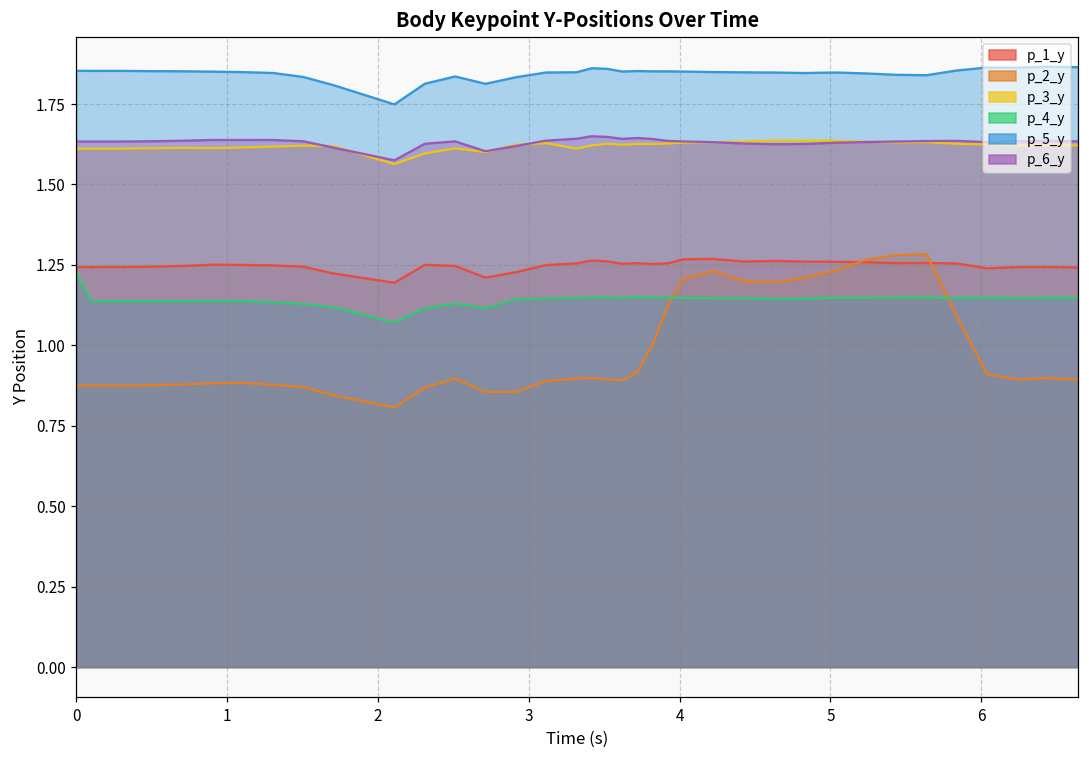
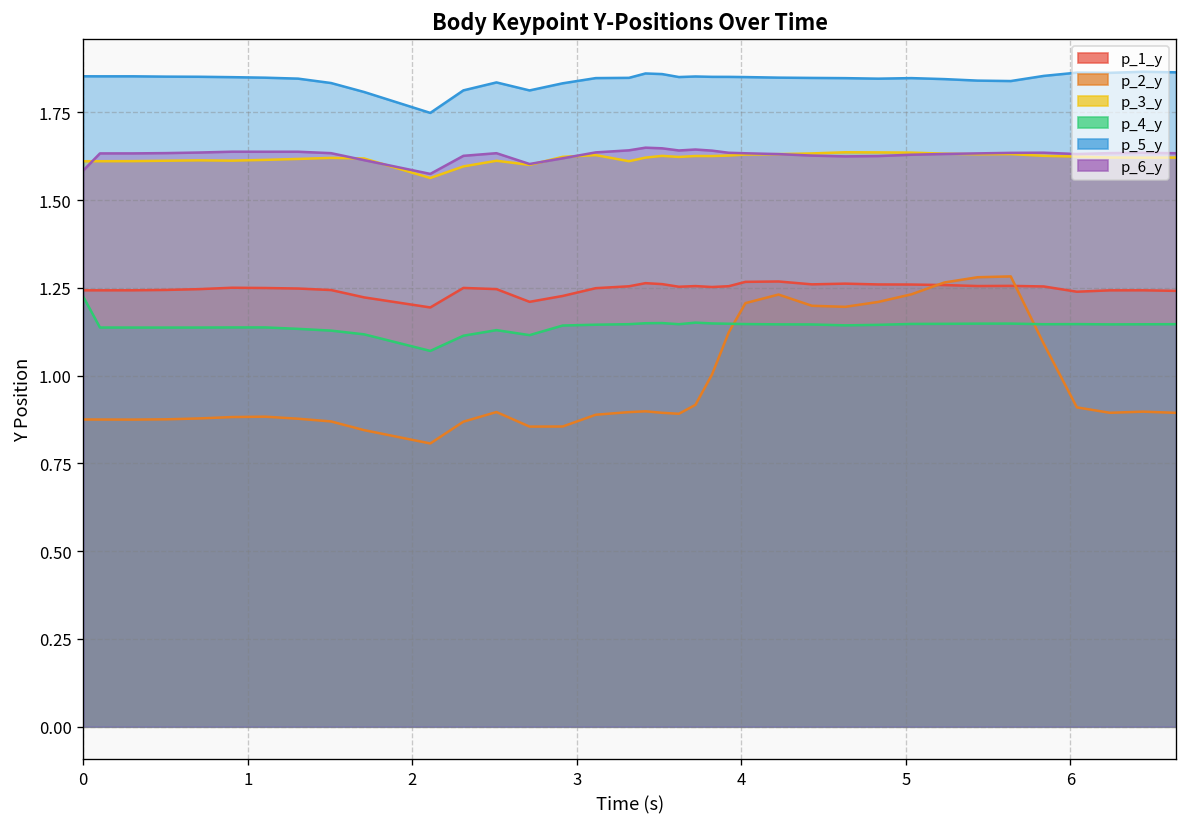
p_6_y, 0: 1.63 -> 1.58
